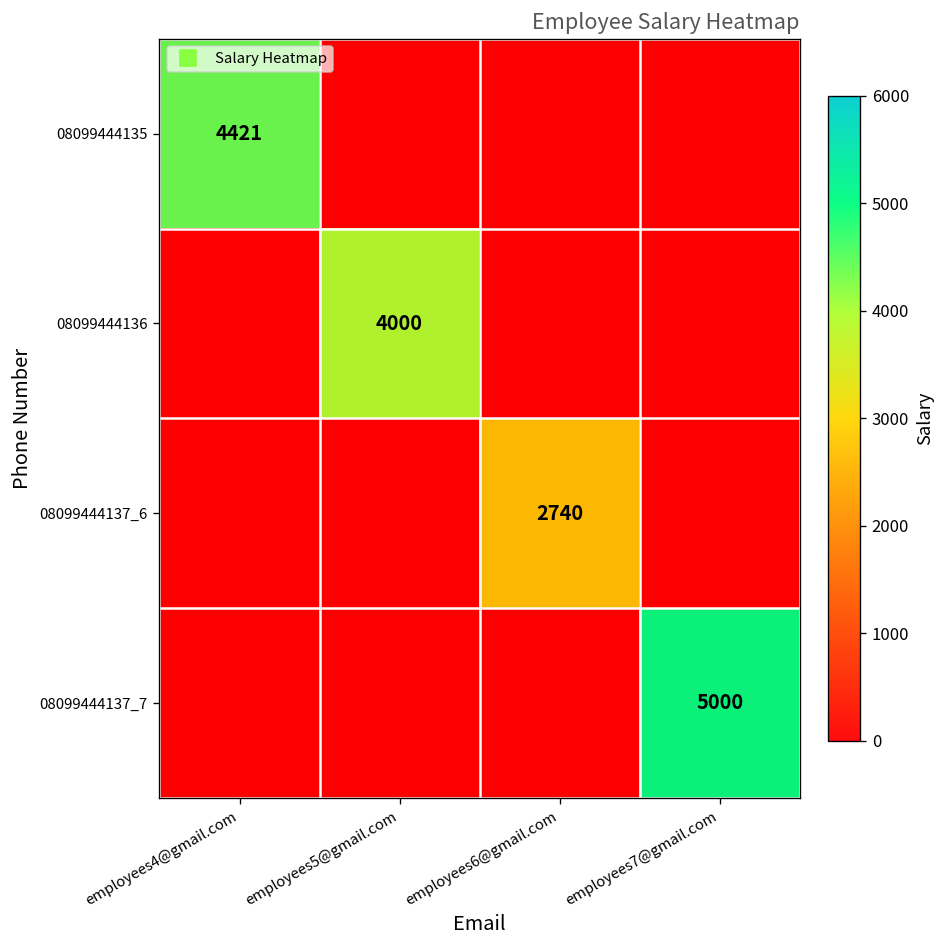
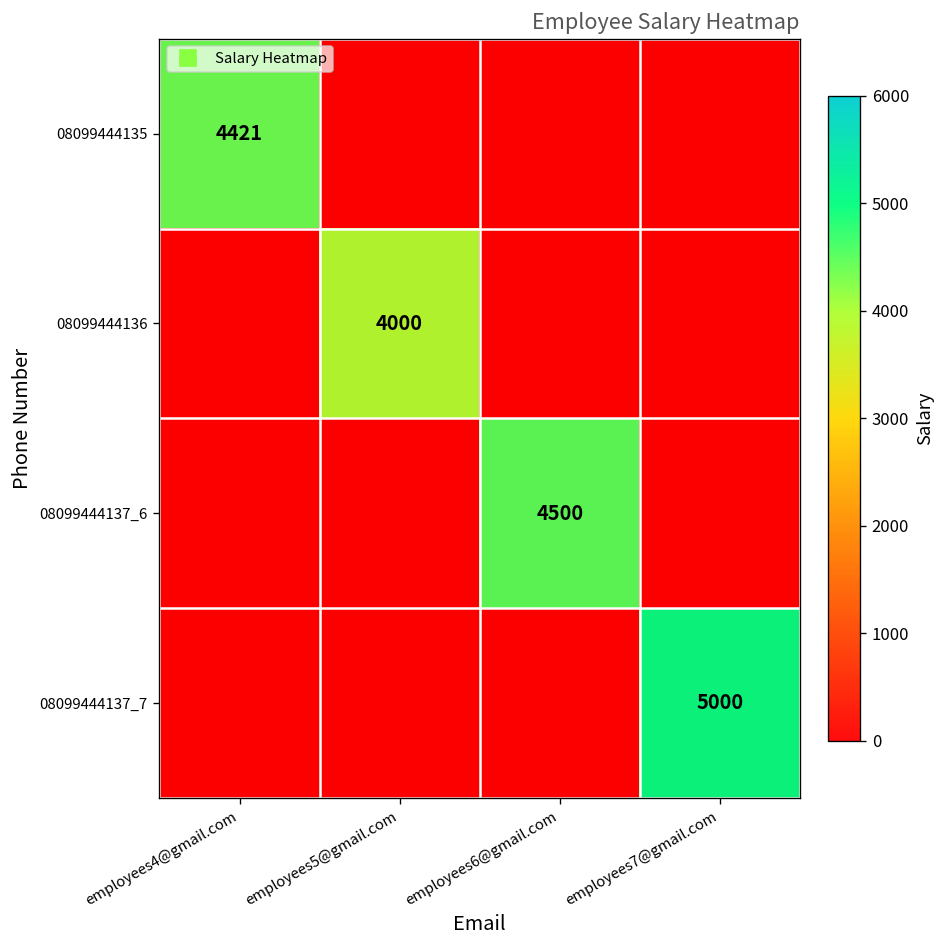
08099444137_6, employees6@gmail.com: 2740 -> 4500
